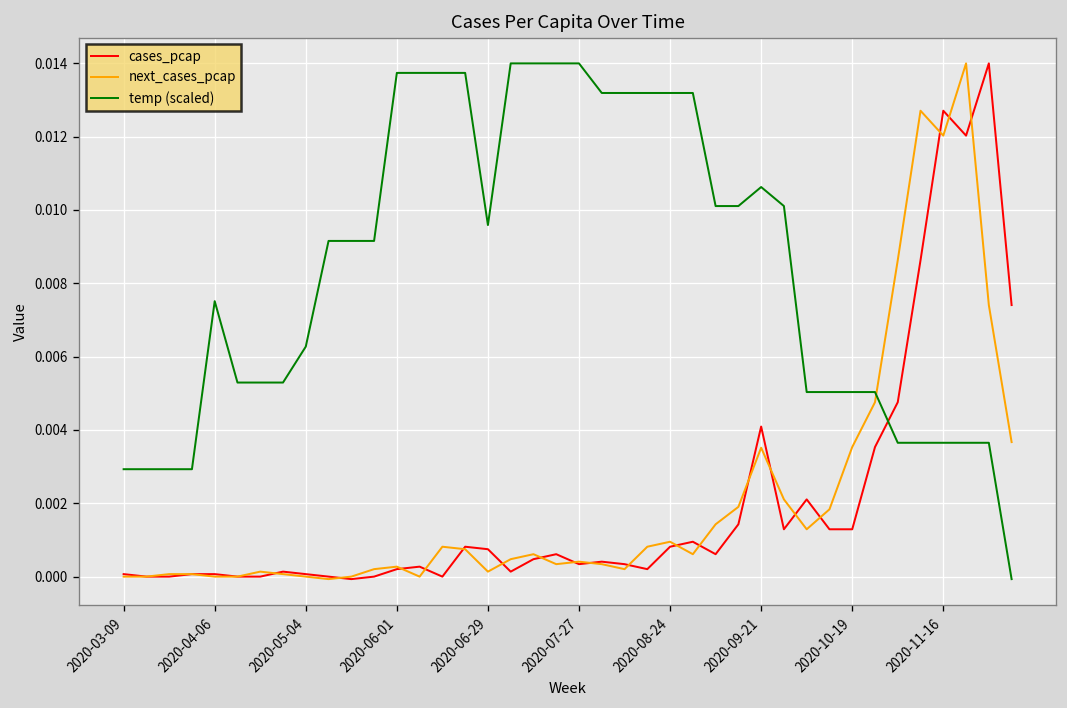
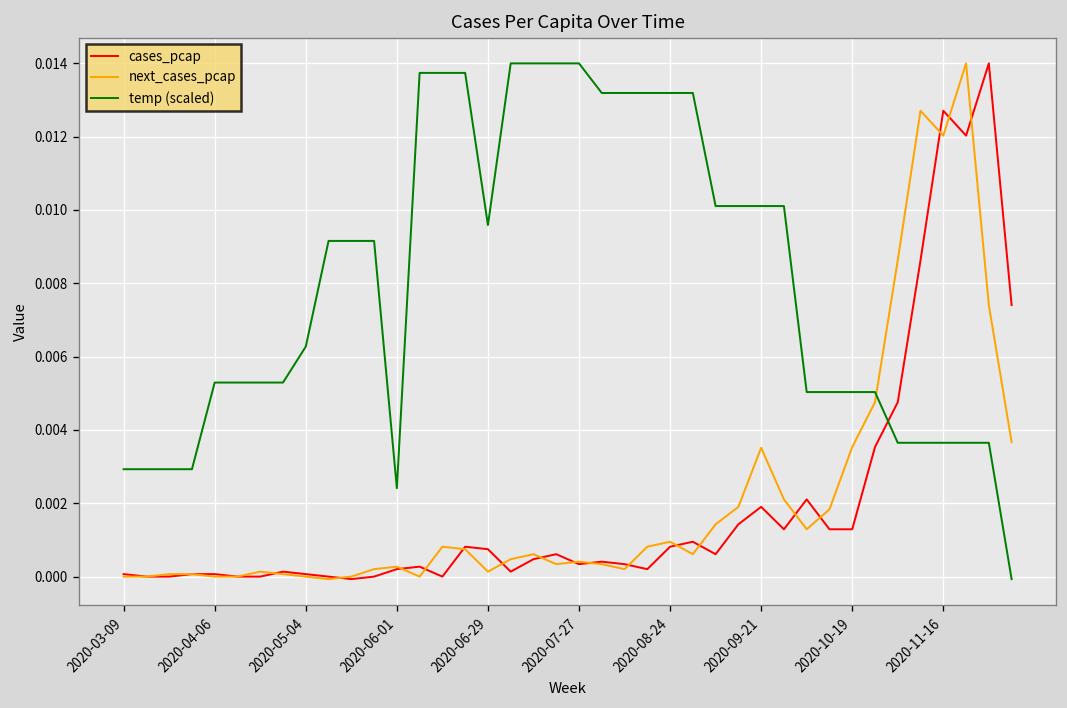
temp (scaled), 2020-04-06: 0.0075 -> 0.0053
temp (scaled), 2020-06-01: 0.0137 -> 0.0024
cases_pcap, 2020-09-21: 0.0041 -> 0.0019
temp (scaled), 2020-09-21: 0.0106 -> 0.0101
